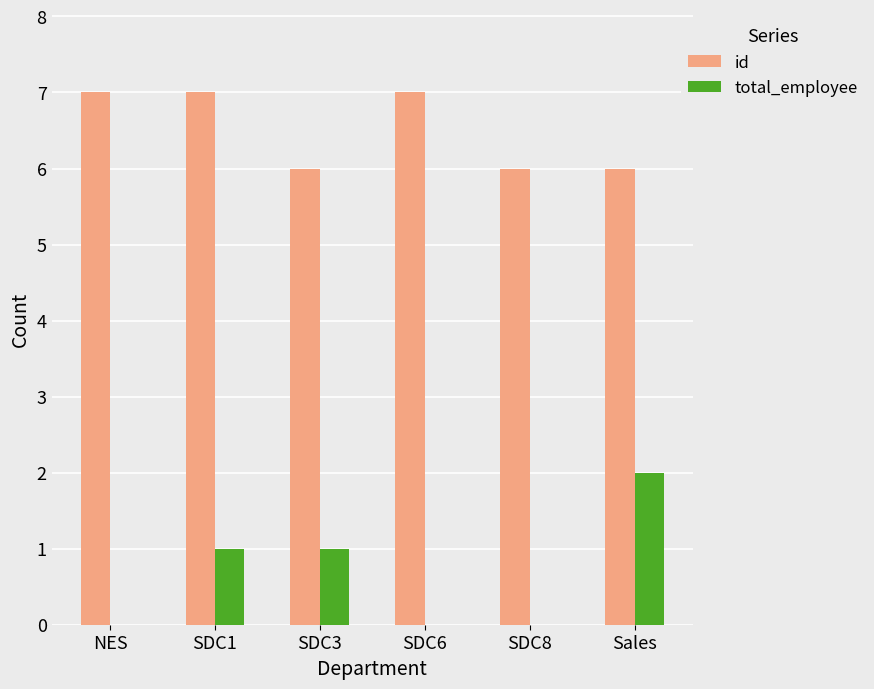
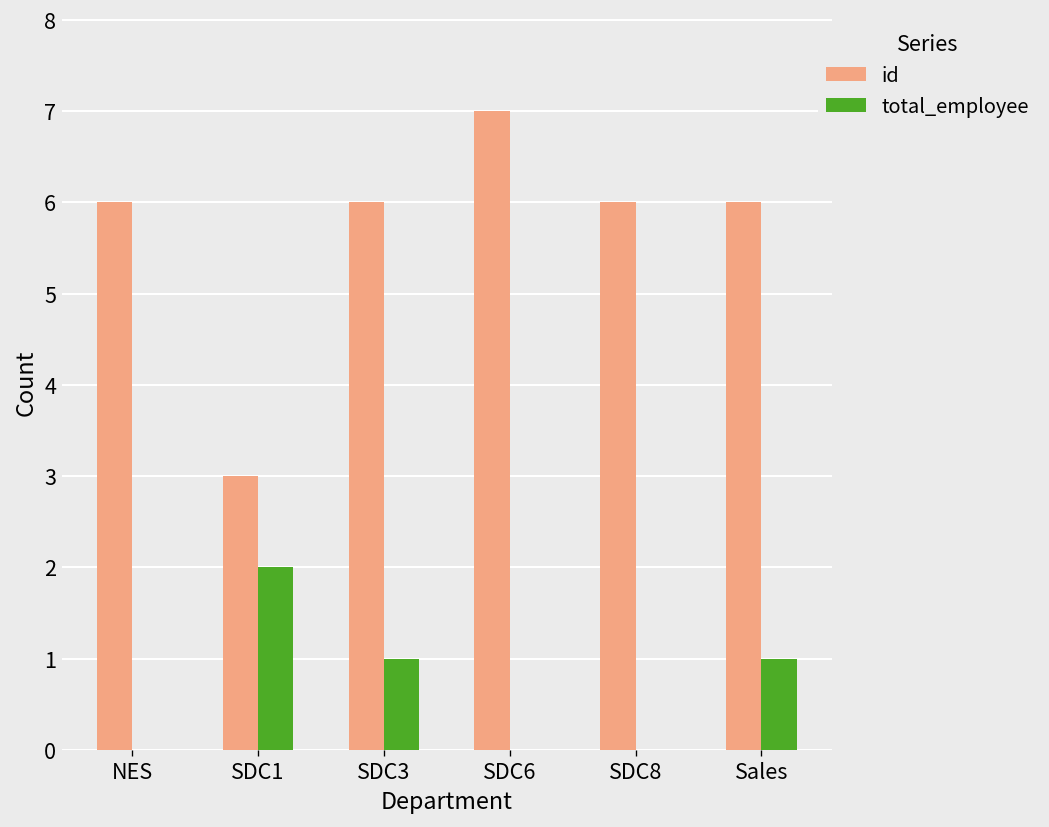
id, NES: 7 -> 6
id, SDC1: 7 -> 3
total_employee, SDC1: 1 -> 2
total_employee, Sales: 2 -> 1
